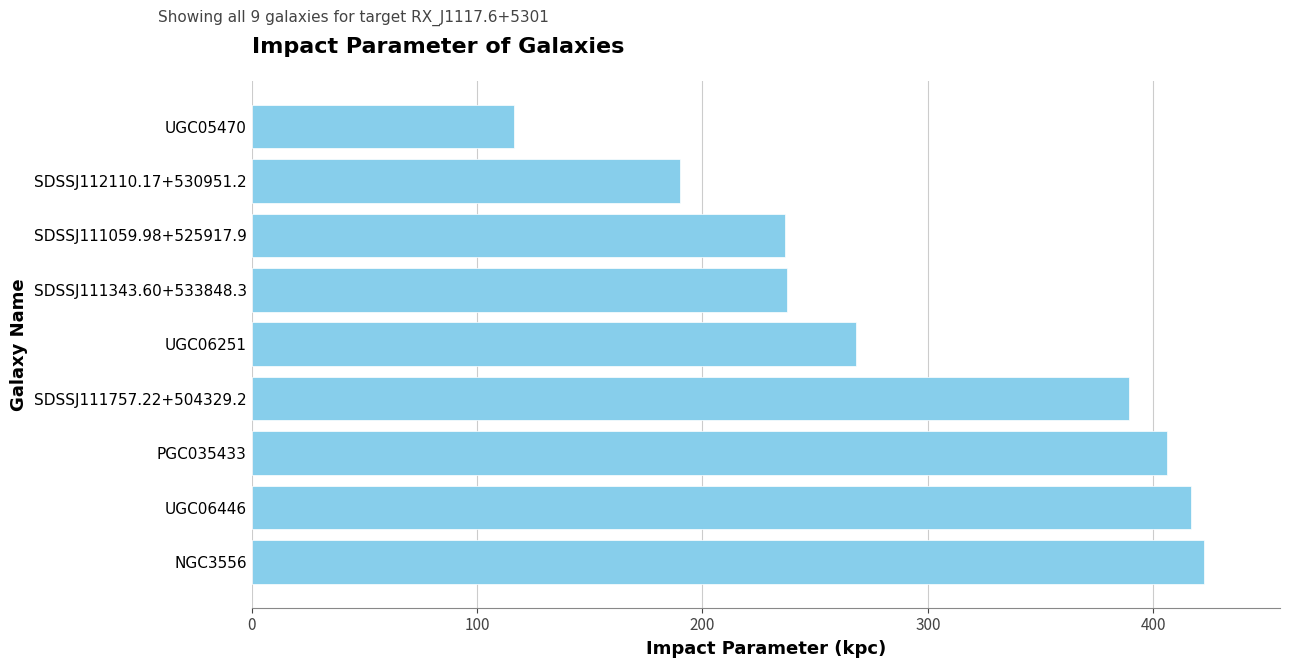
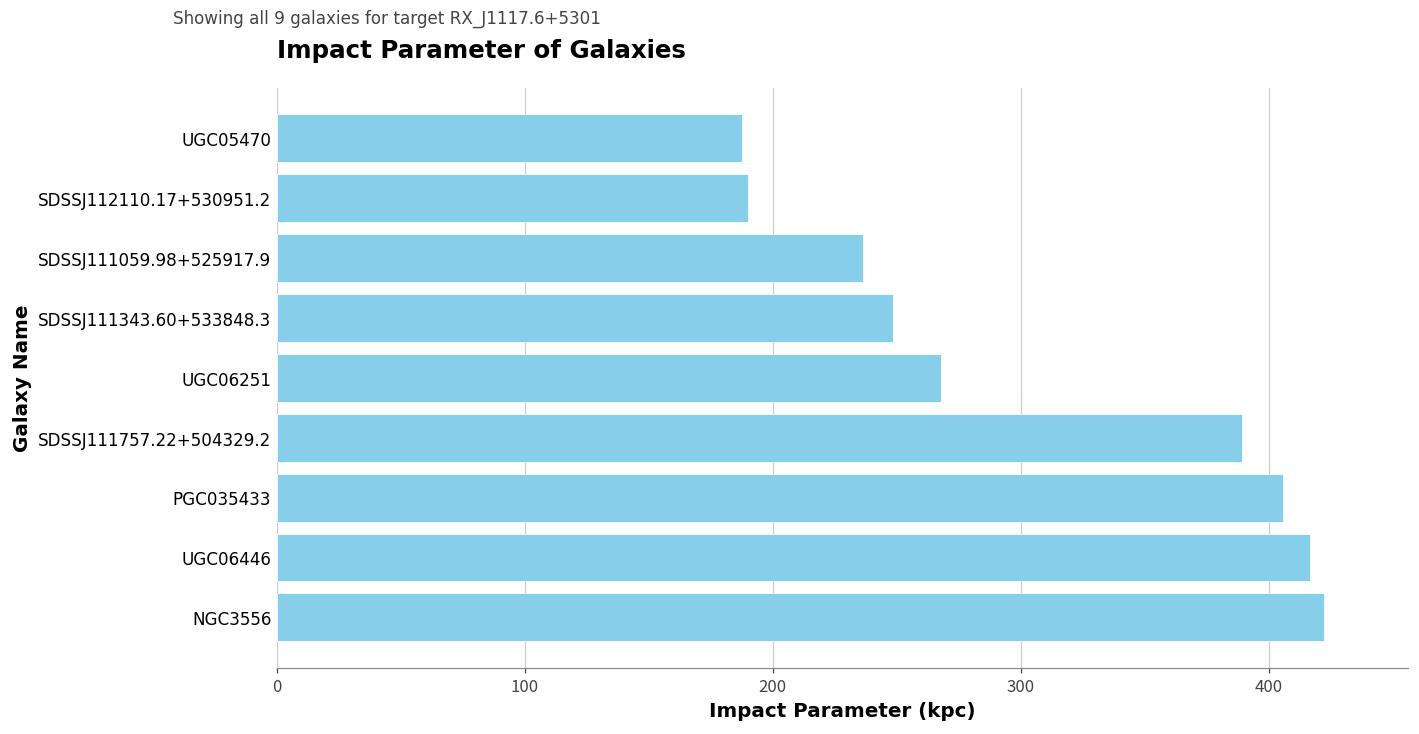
UGC05470: 116 -> 188
SDSSJ111343.60+533848.3: 237 -> 248
